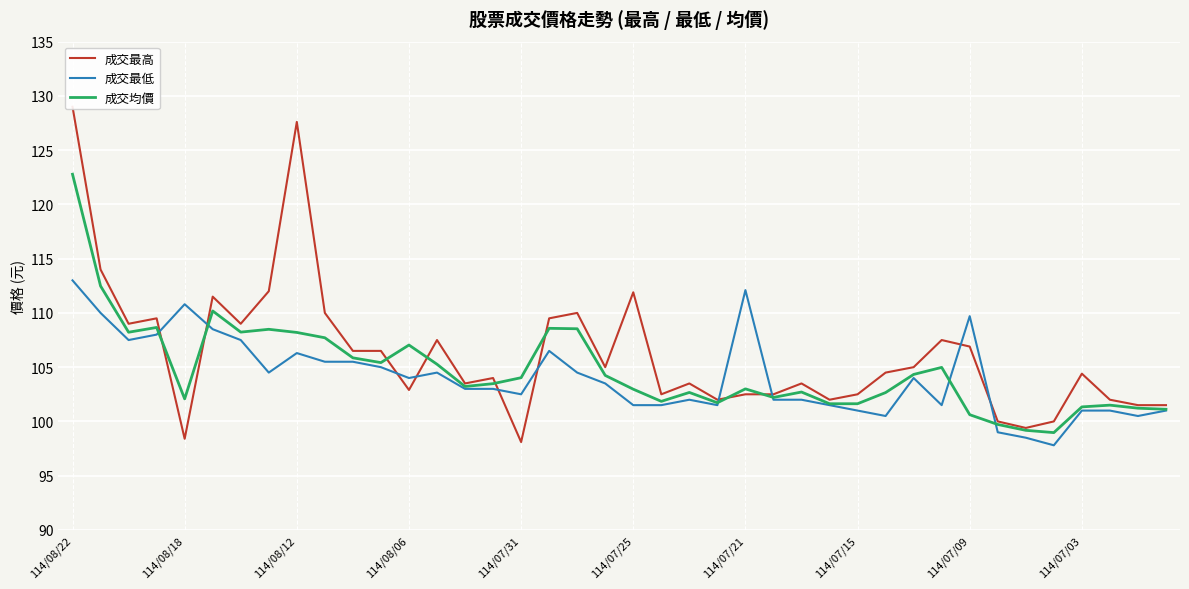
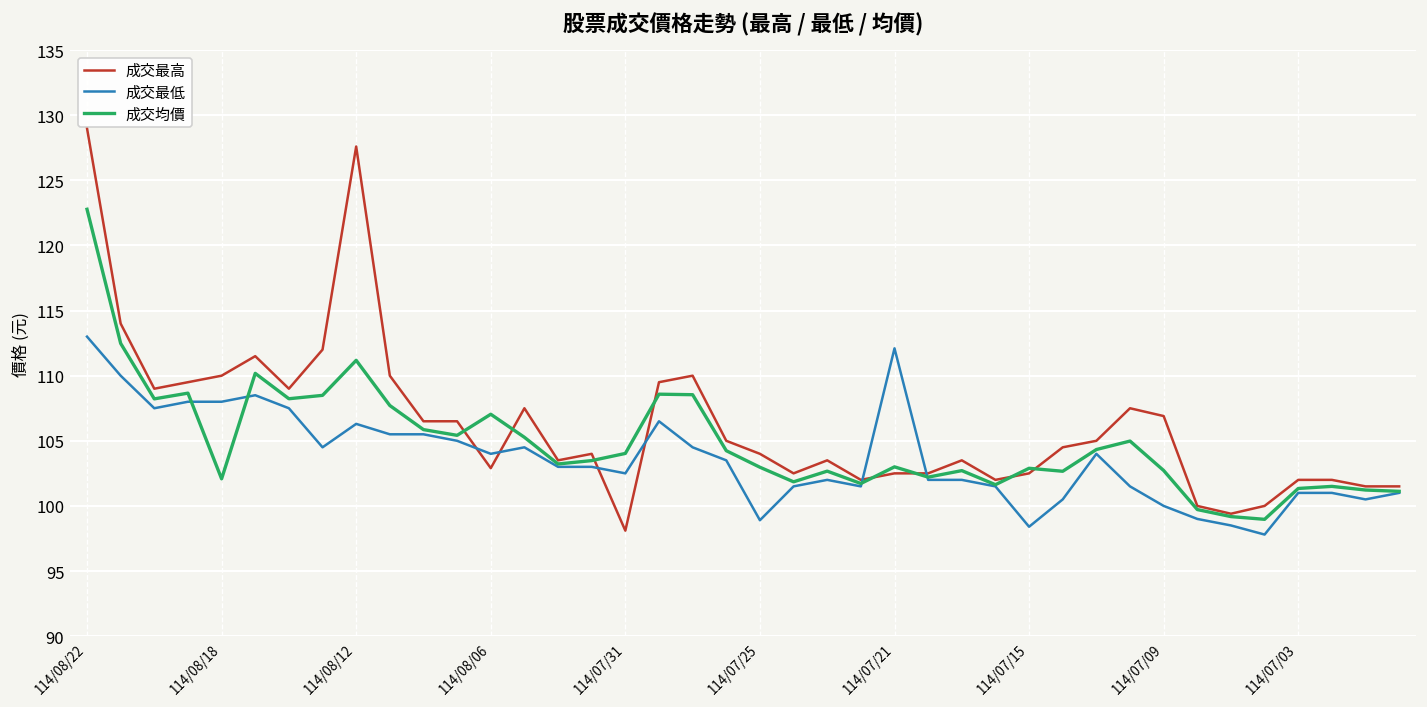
成交最高, 114/08/18: 98.4 -> 110.0
成交最低, 114/08/18: 110.8 -> 108.0
成交均價, 114/08/12: 108.2 -> 111.2
成交最高, 114/07/25: 111.9 -> 104.0
成交最低, 114/07/25: 101.5 -> 98.9
成交最低, 114/07/15: 101.0 -> 98.4
成交均價, 114/07/15: 101.6 -> 102.9
成交最低, 114/07/09: 109.7 -> 100.0
成交均價, 114/07/09: 100.6 -> 102.7
成交最高, 114/07/03: 104.4 -> 102.0
